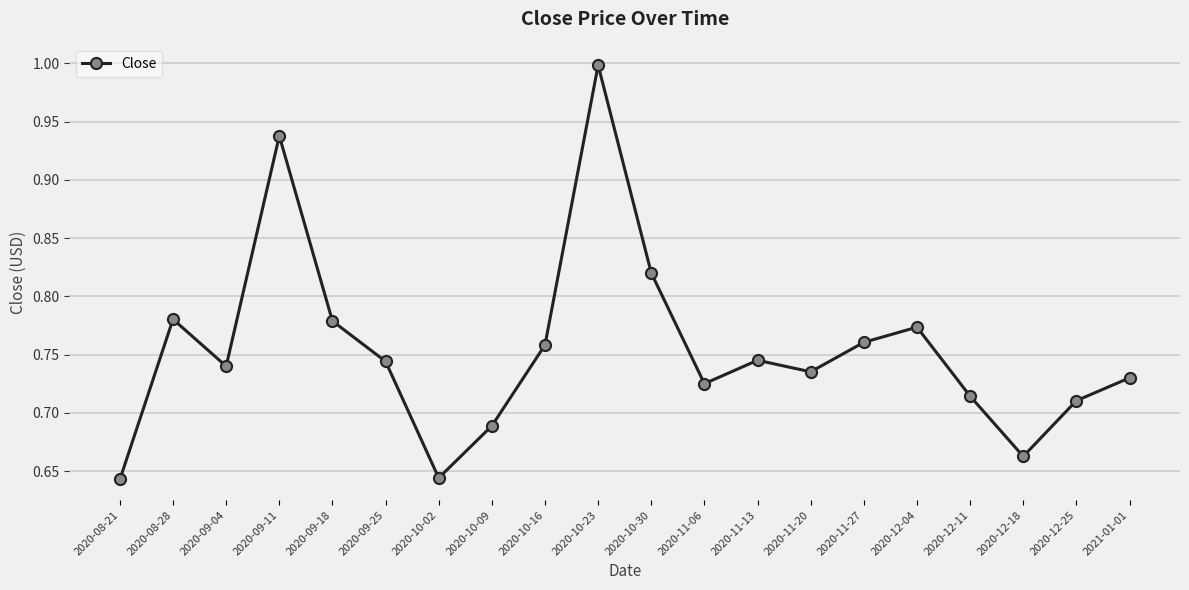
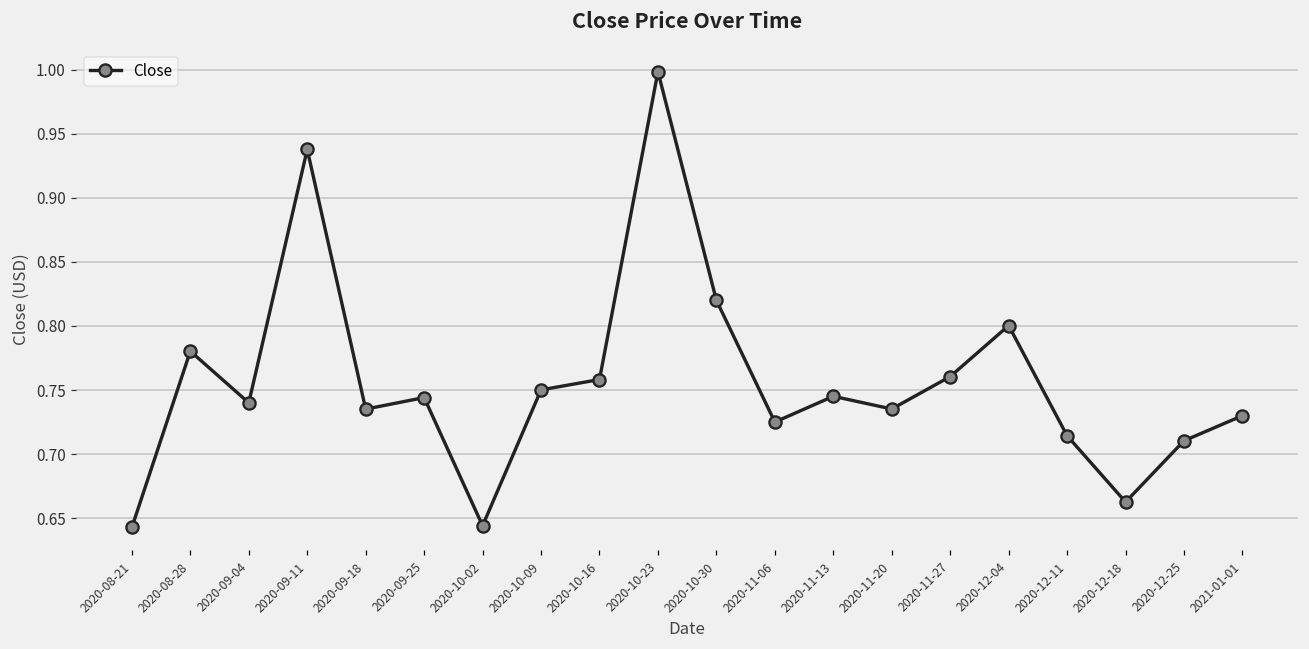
2020-09-18: 0.779 -> 0.735
2020-10-09: 0.689 -> 0.750
2020-12-04: 0.774 -> 0.800
